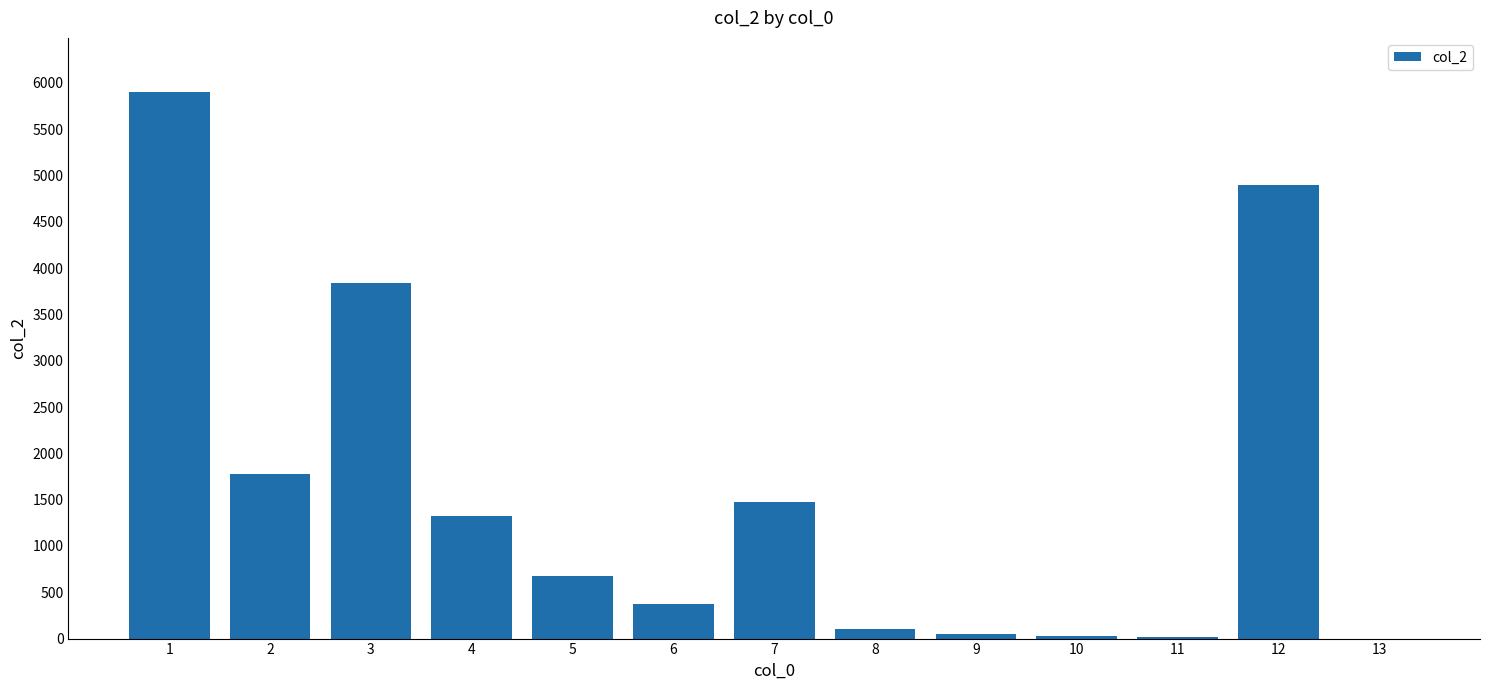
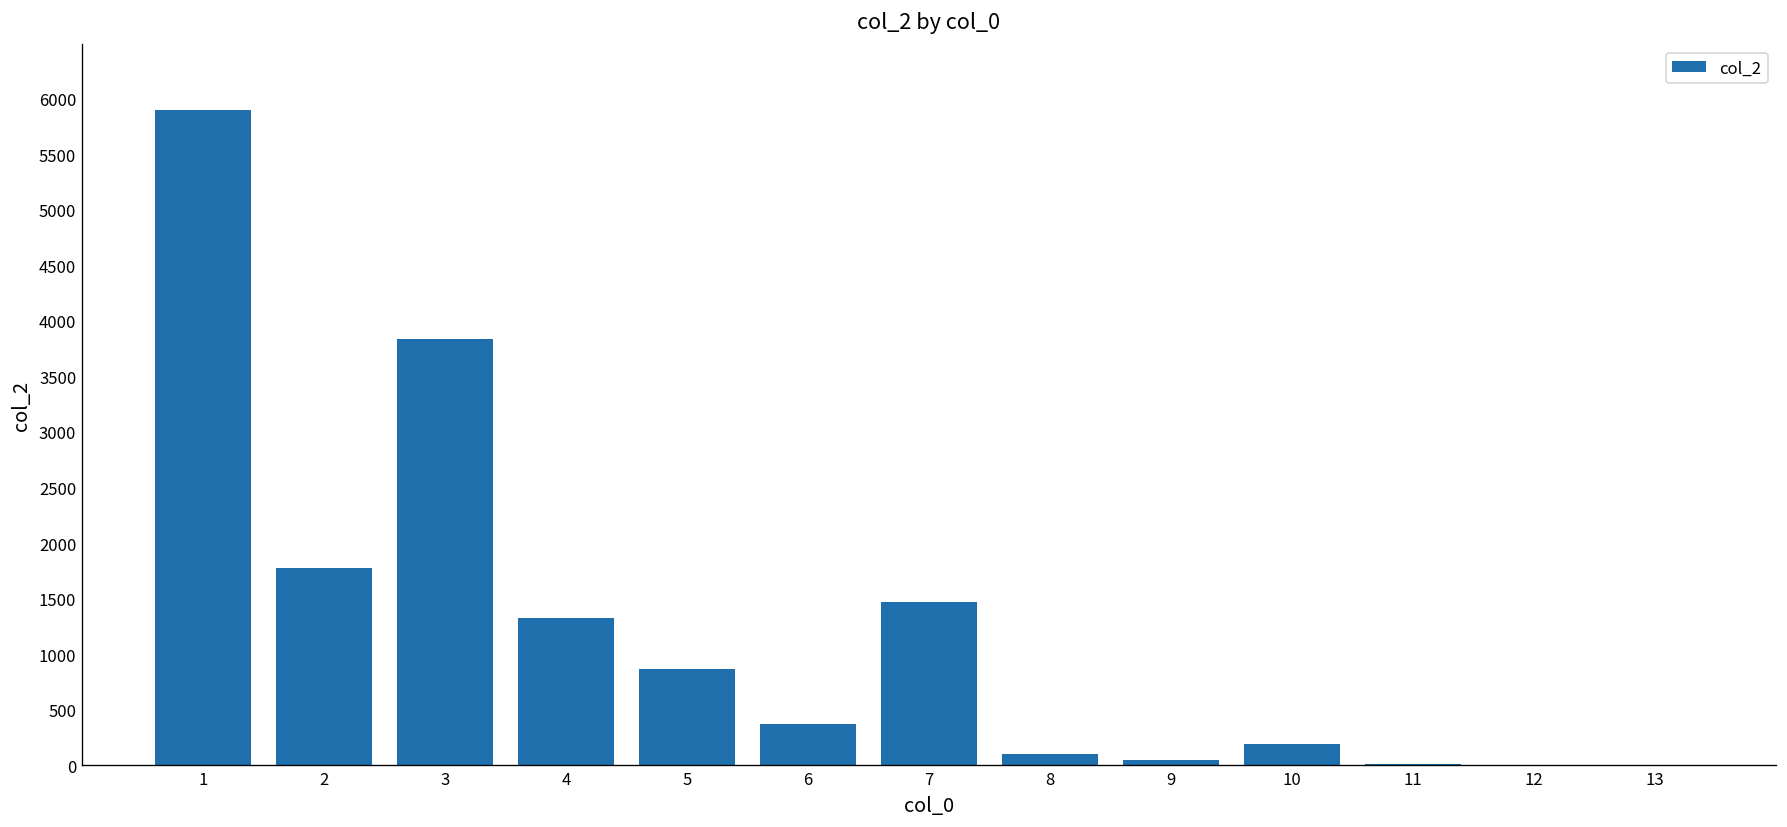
5: 700 -> 900
10: 0 -> 200
12: 4900 -> 0
